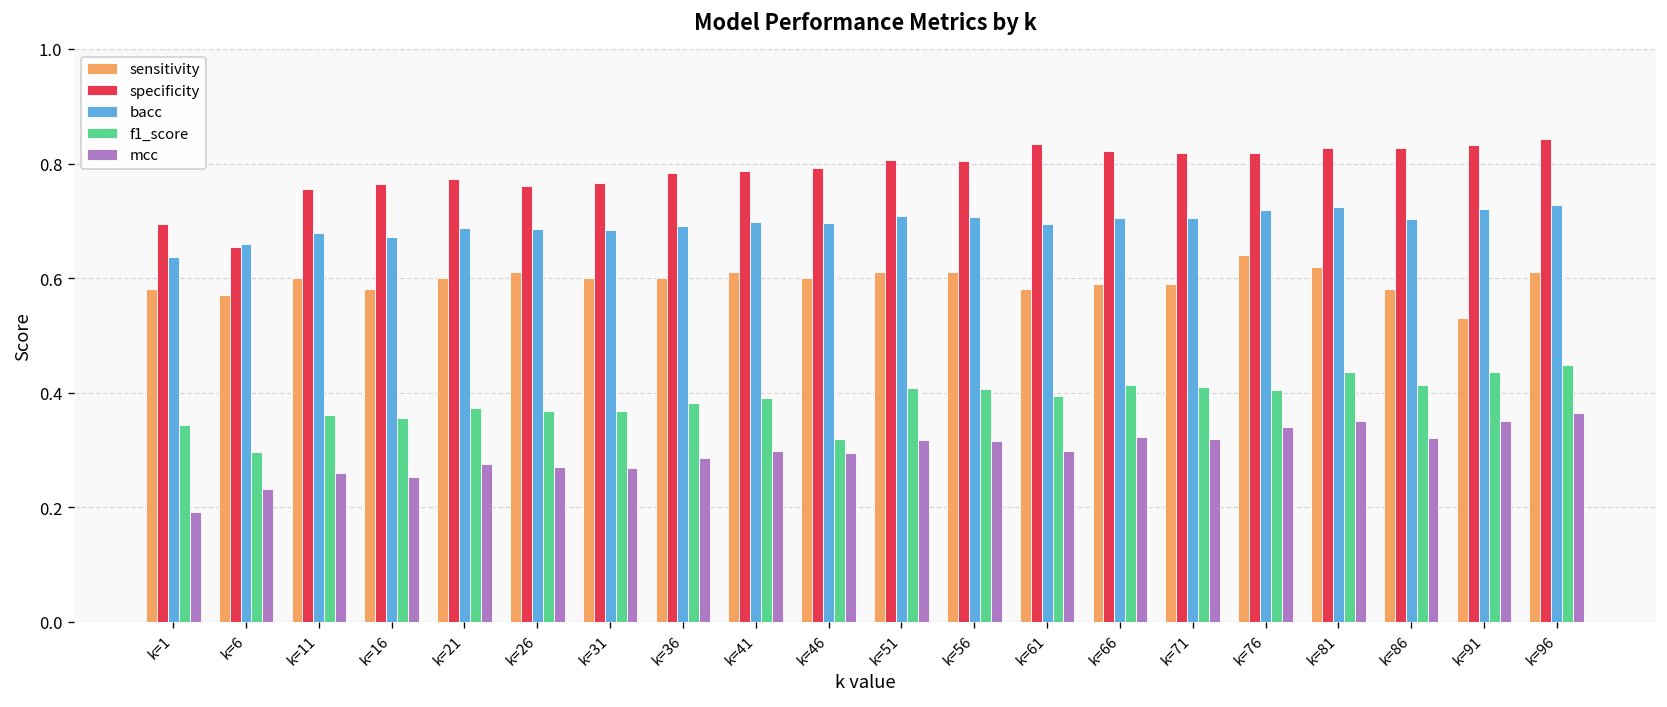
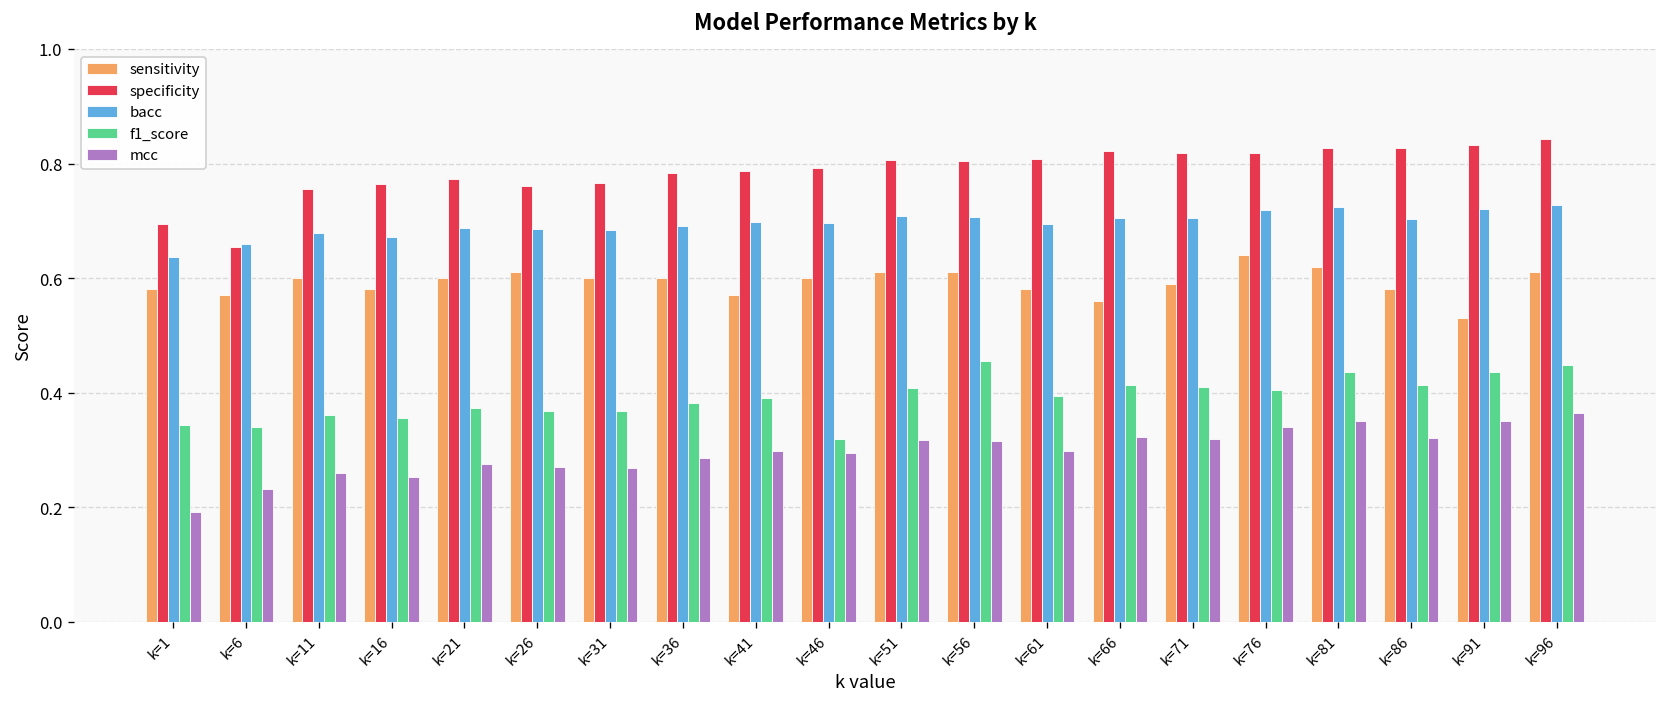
f1_score, k=6: 0.30 -> 0.34
sensitivity, k=41: 0.61 -> 0.57
f1_score, k=56: 0.41 -> 0.45
specificity, k=61: 0.83 -> 0.81
sensitivity, k=66: 0.59 -> 0.56
